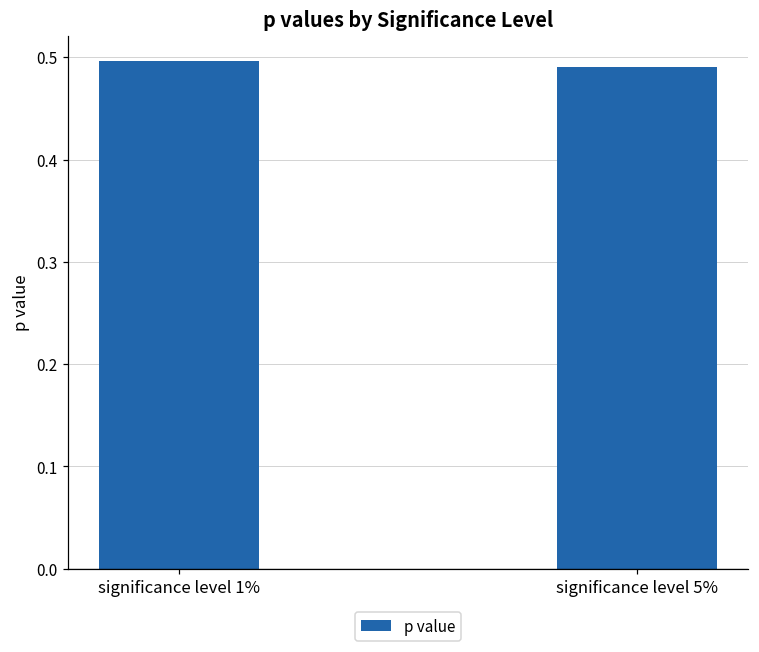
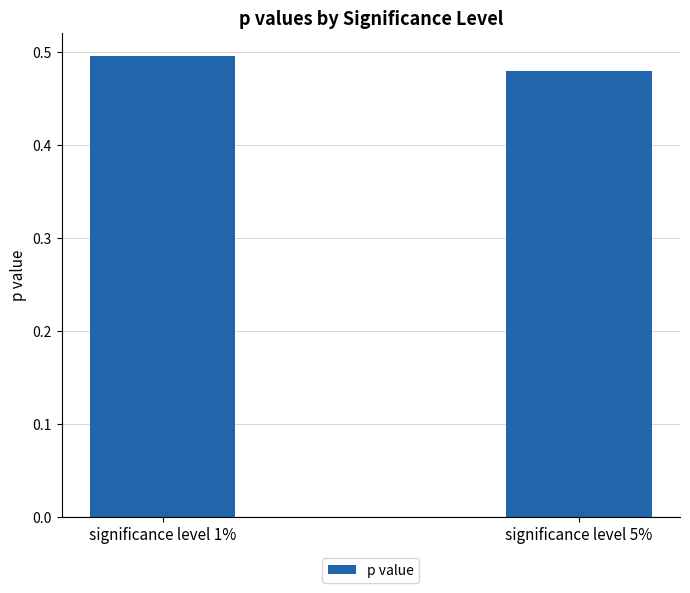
significance level 5%: 0.49 -> 0.48
